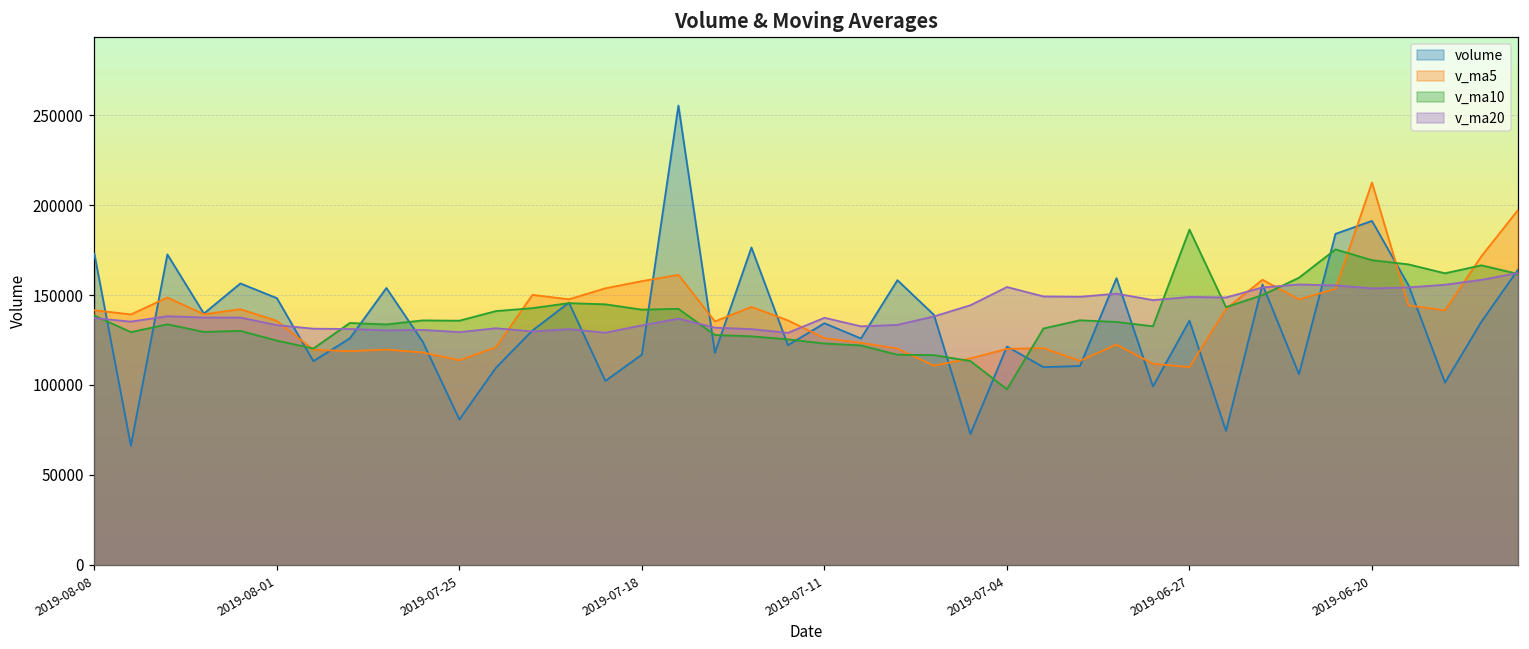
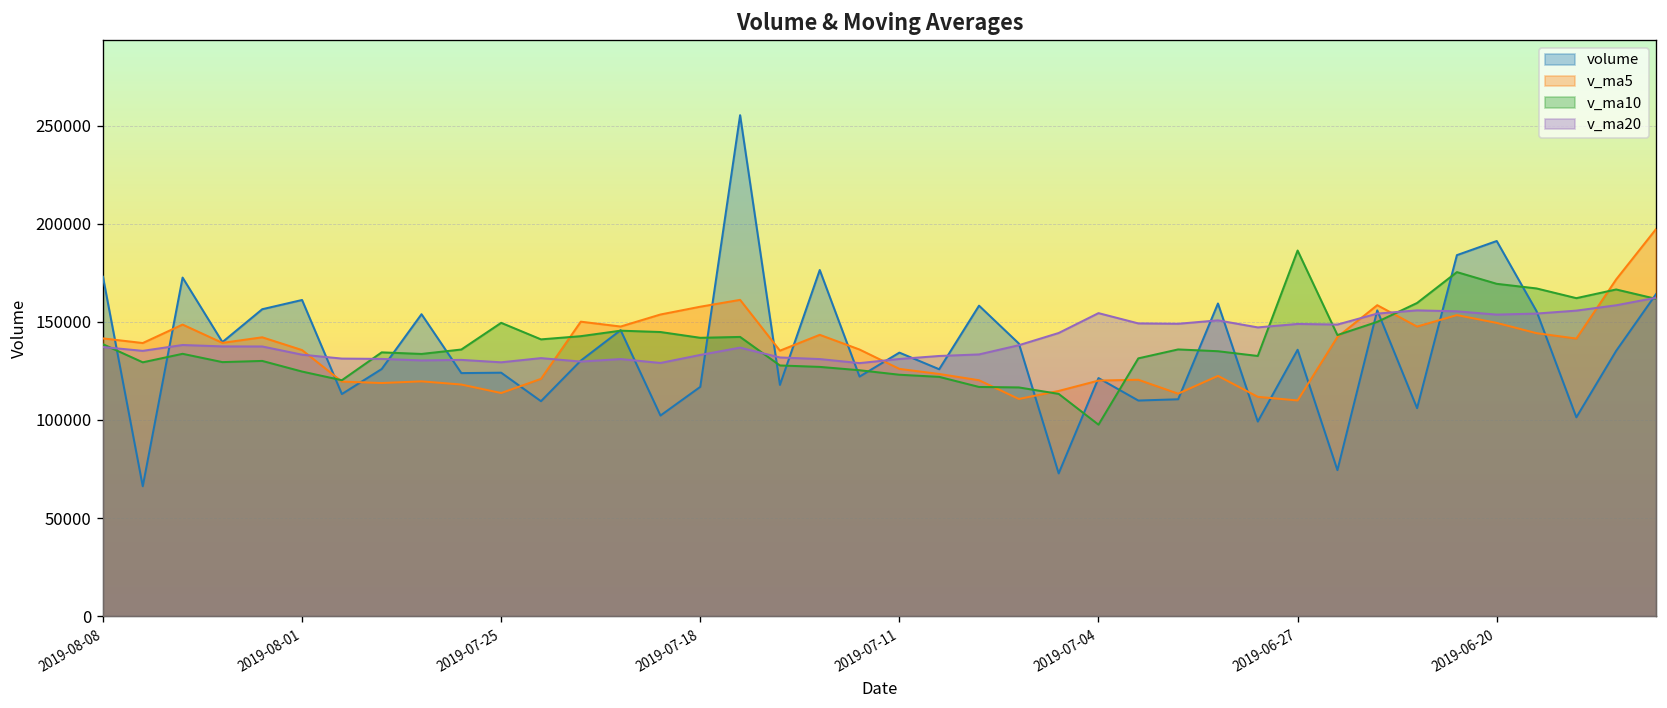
volume, 2019-08-01: 148000 -> 161000
volume, 2019-07-25: 81000 -> 124000
v_ma10, 2019-07-25: 136000 -> 150000
v_ma20, 2019-07-11: 137000 -> 131000
v_ma5, 2019-06-20: 213000 -> 149000
